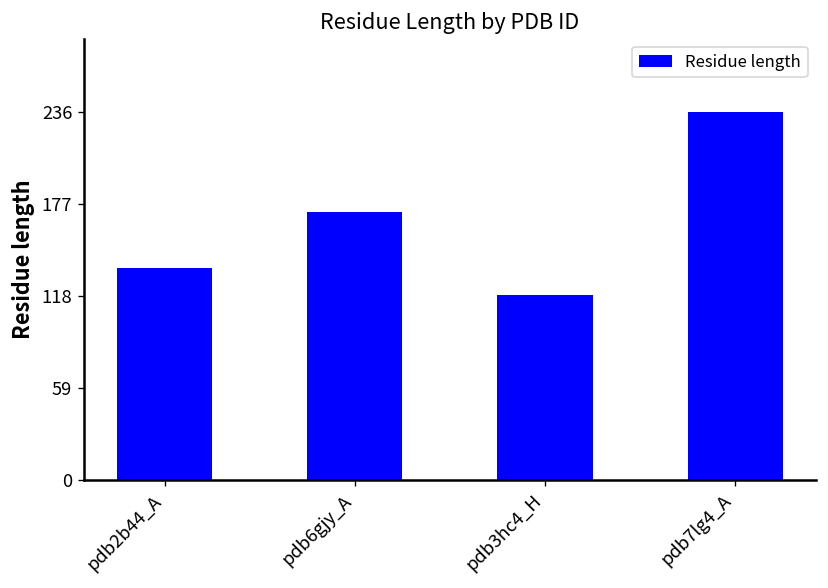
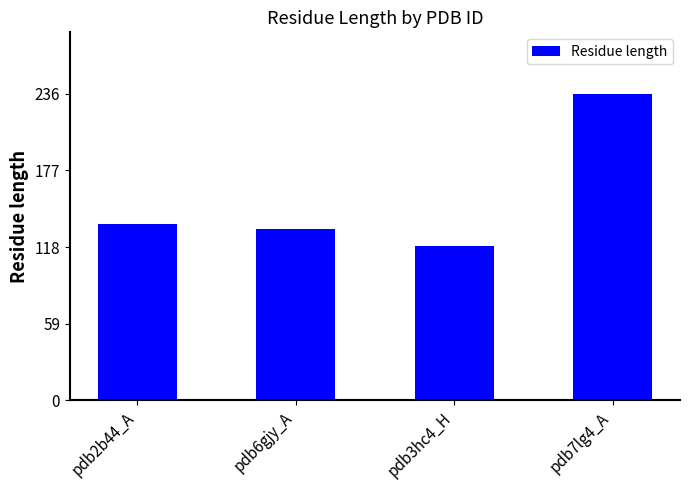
pdb6gjy_A: 172 -> 132
